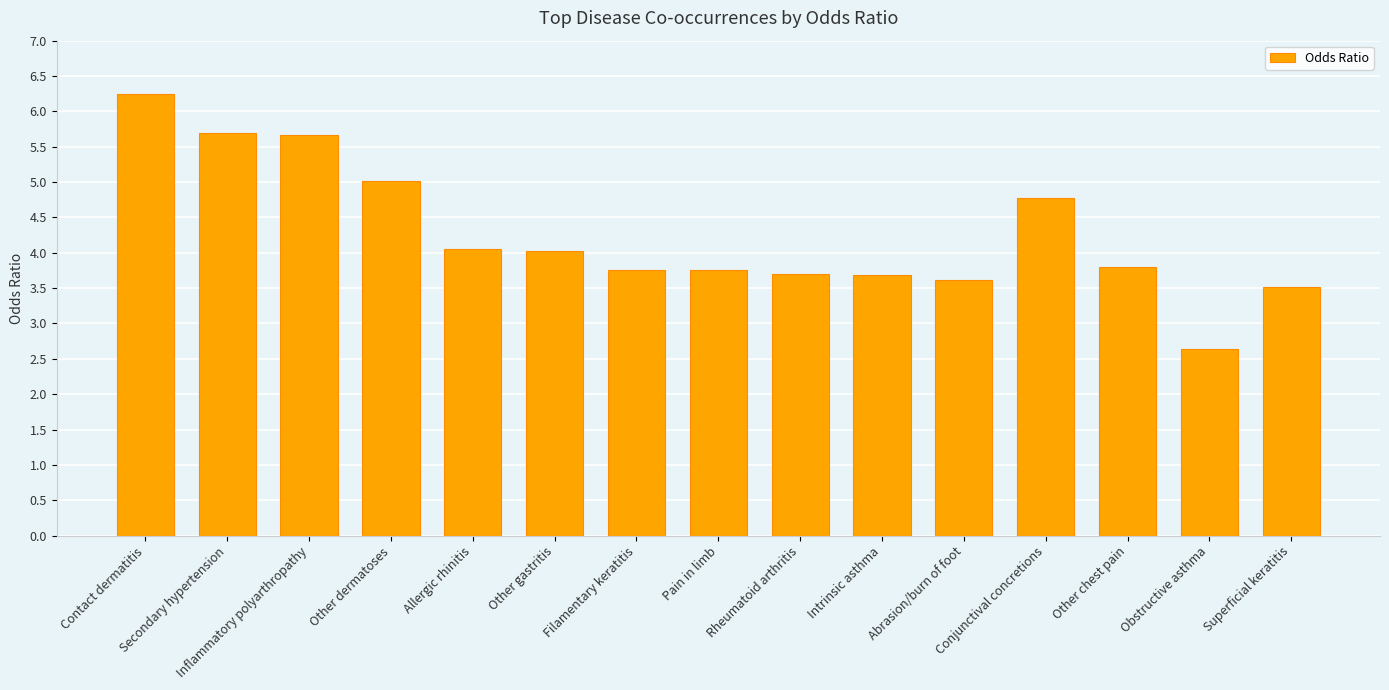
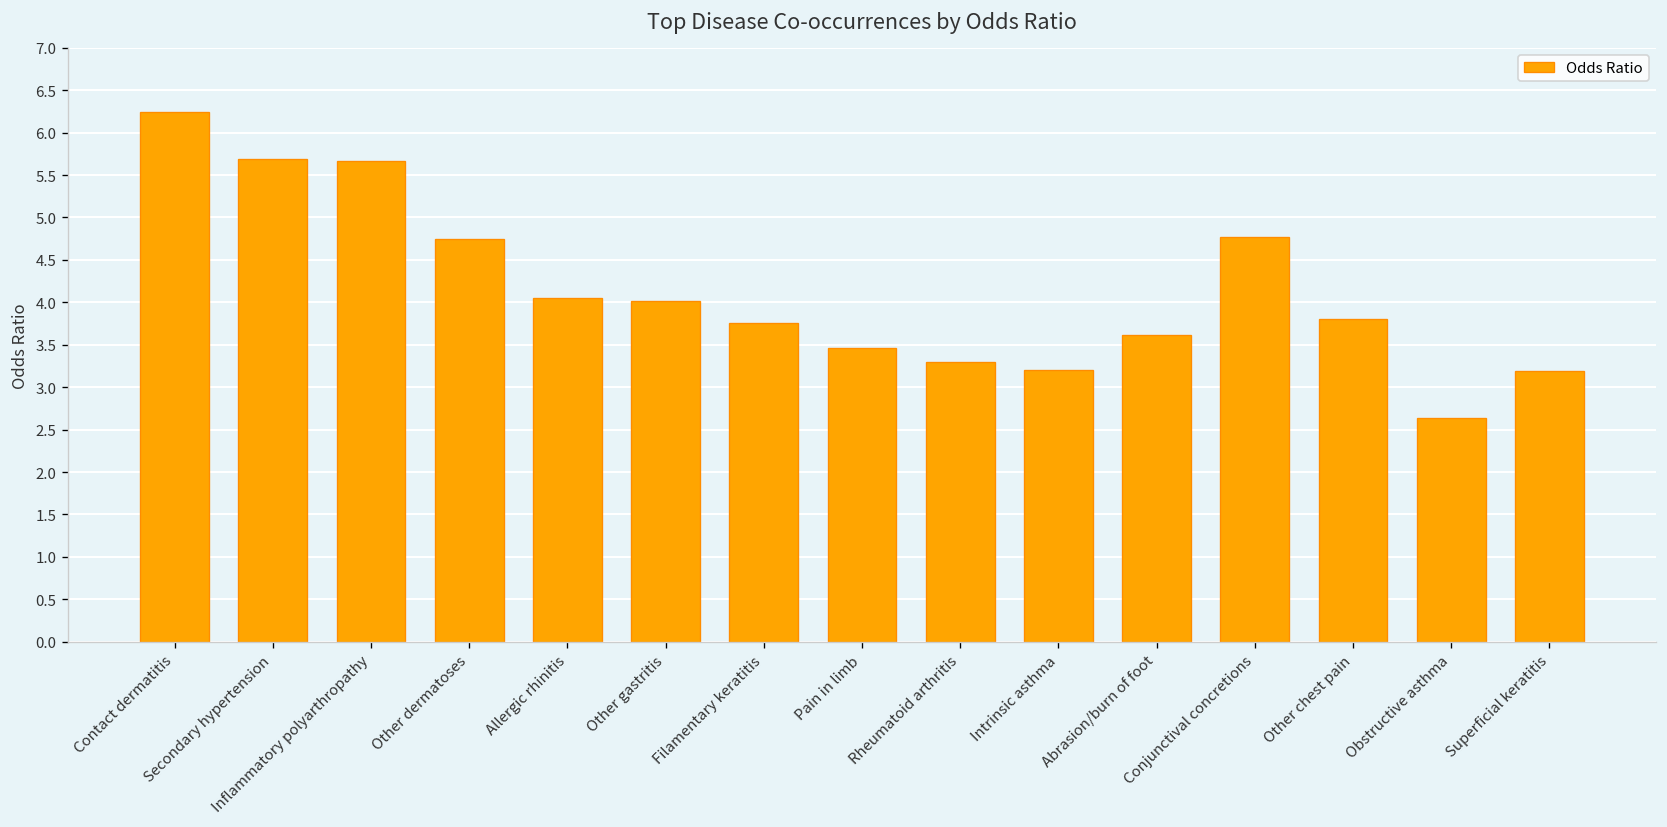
Other dermatoses: 5.0 -> 4.8
Pain in limb: 3.8 -> 3.5
Rheumatoid arthritis: 3.7 -> 3.3
Intrinsic asthma: 3.7 -> 3.2
Superficial keratitis: 3.5 -> 3.2
